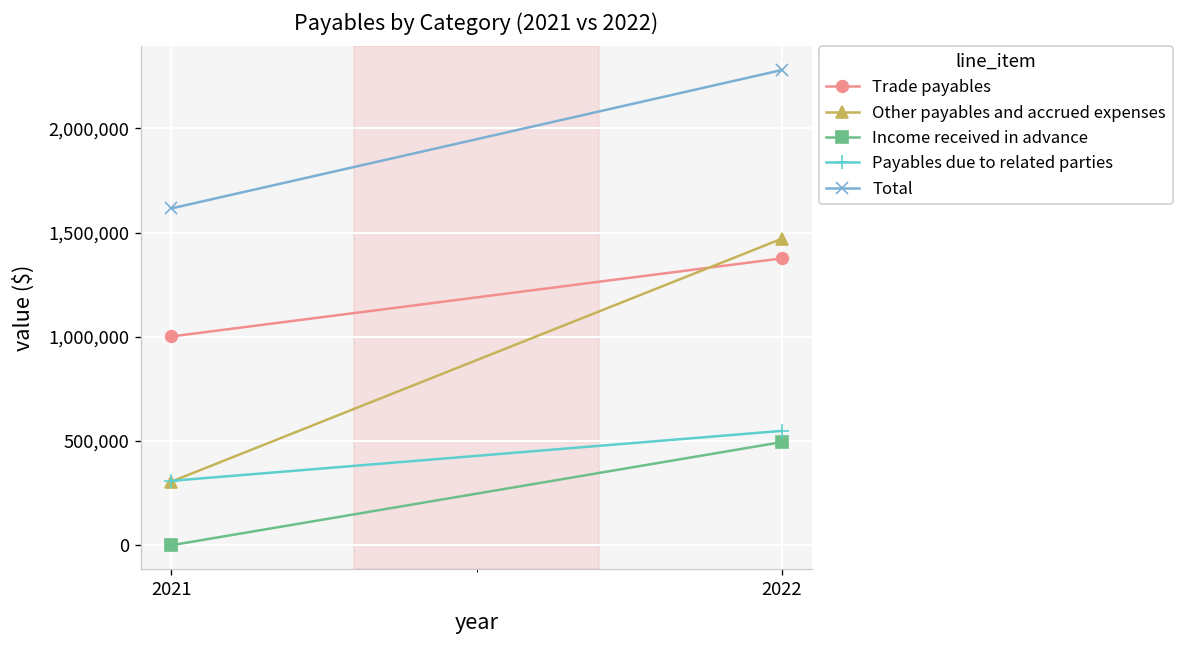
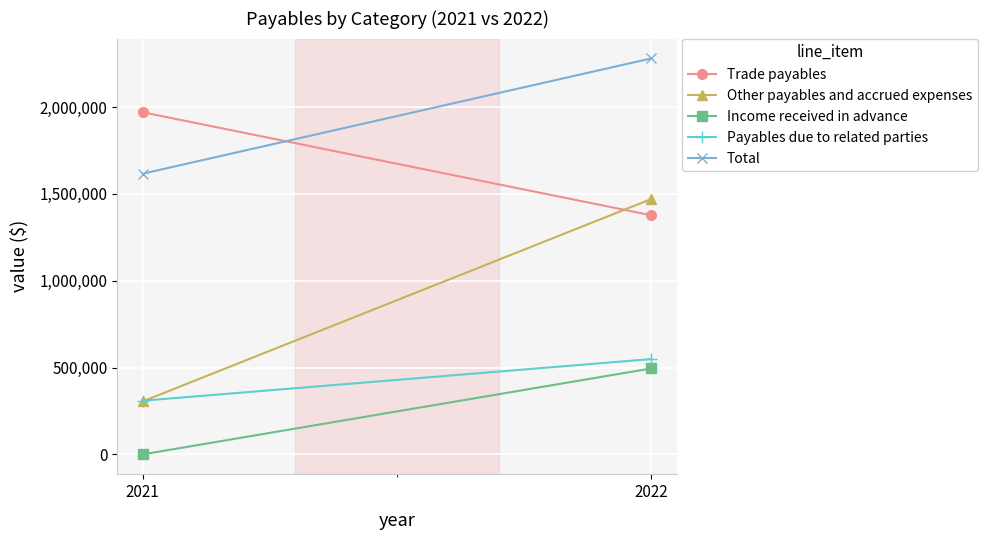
Trade payables, 2021: 1,000,000 -> 1,970,000
